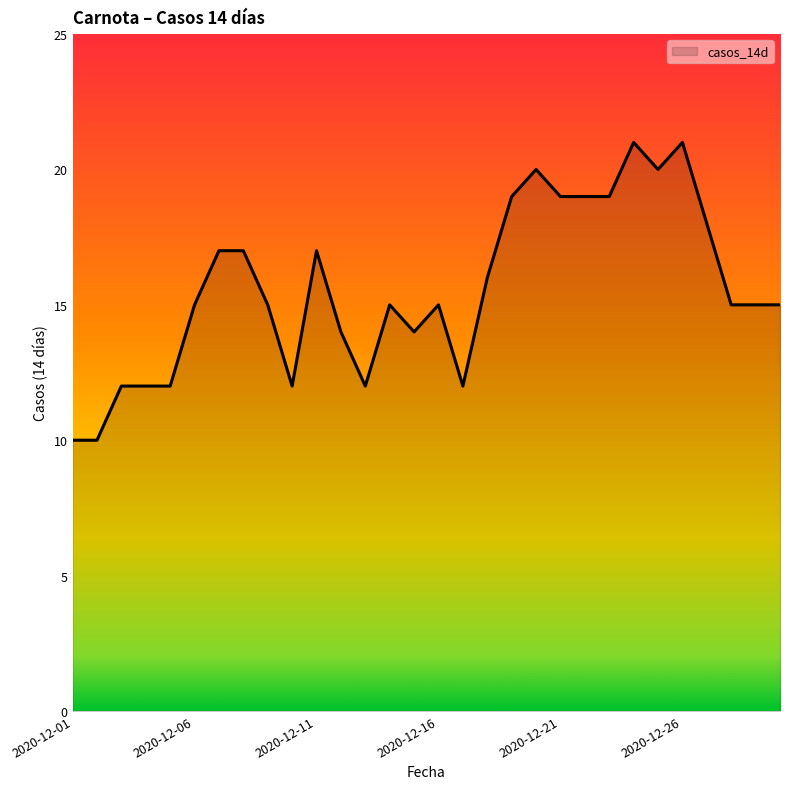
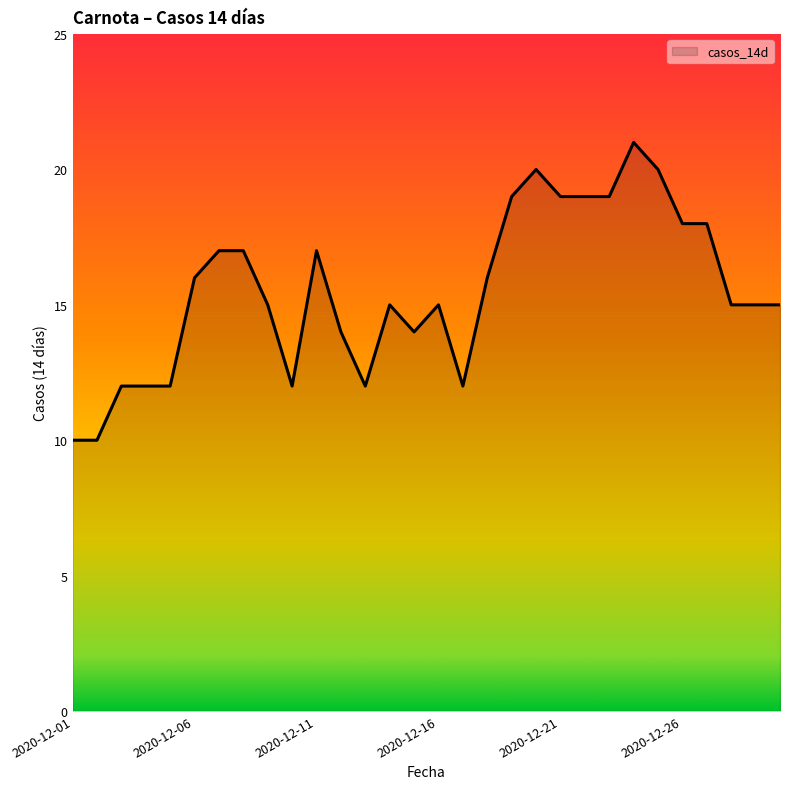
2020-12-06: 15 -> 16
2020-12-26: 21 -> 18
